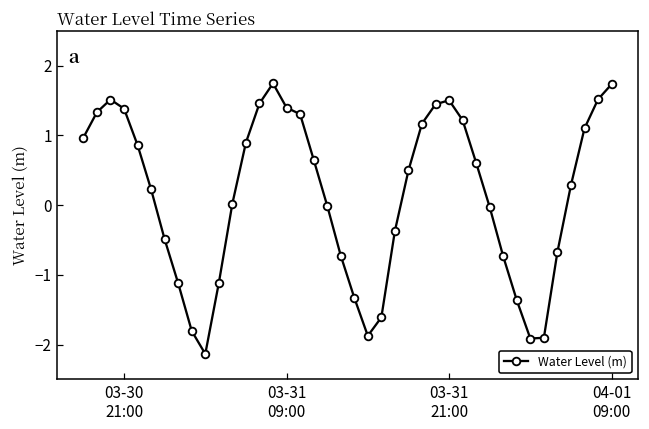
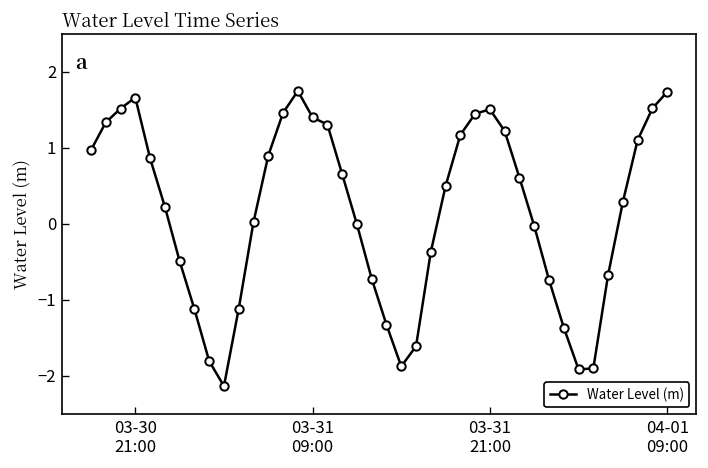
03-30 21:00: 1.4 -> 1.7
